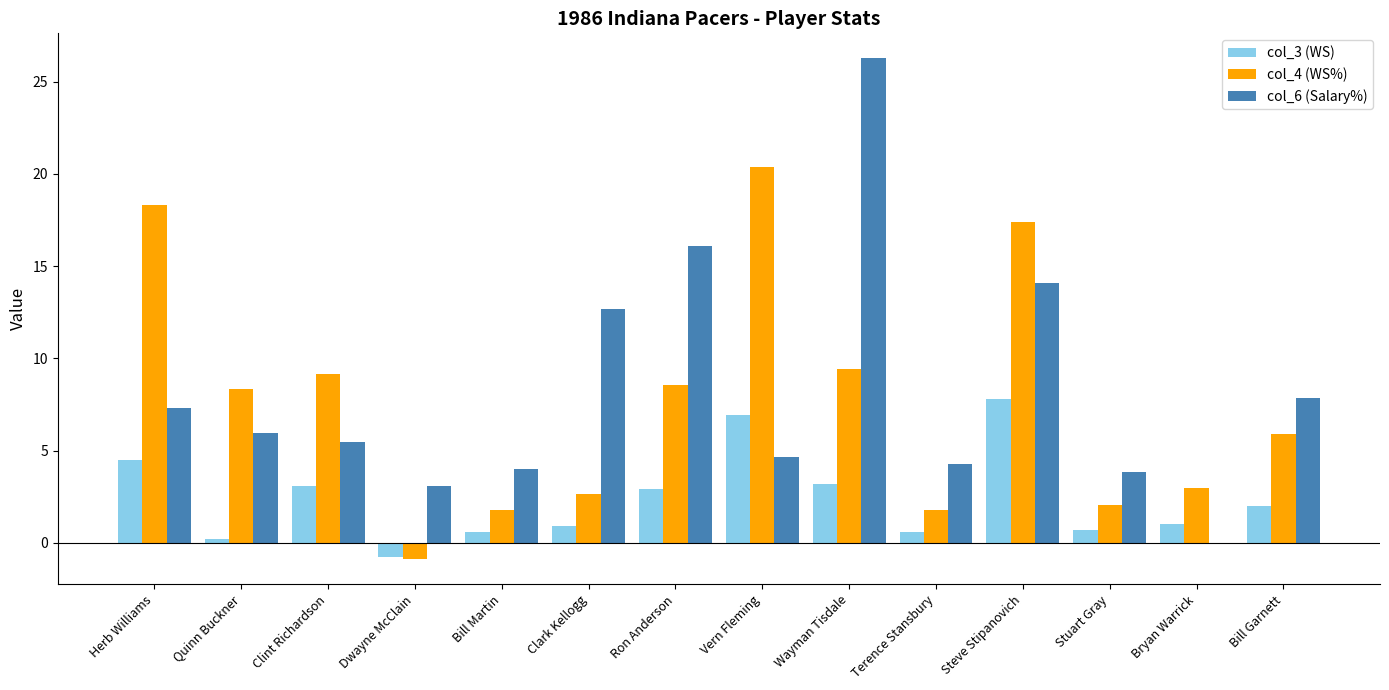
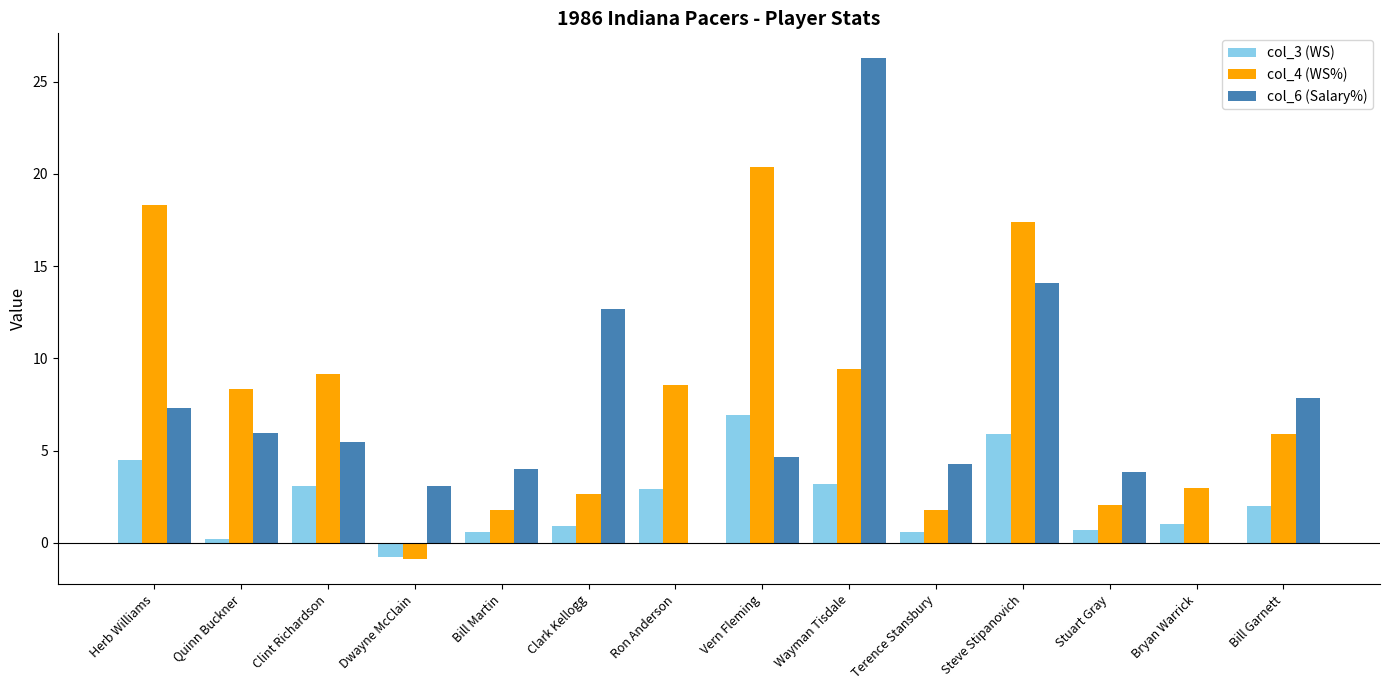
col_6 (Salary%), Ron Anderson: 16.1 -> 0.0
col_3 (WS), Steve Stipanovich: 7.8 -> 5.9
